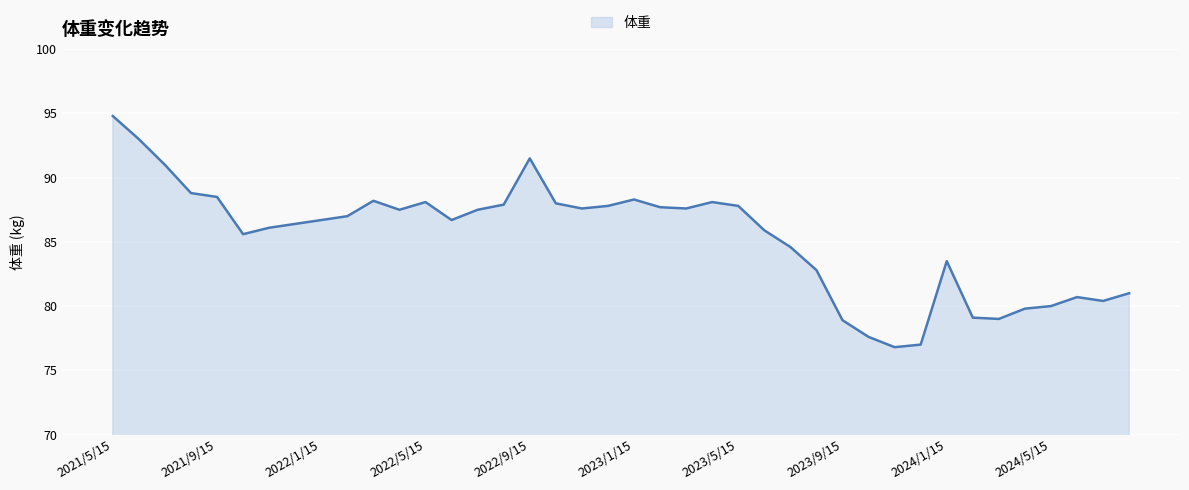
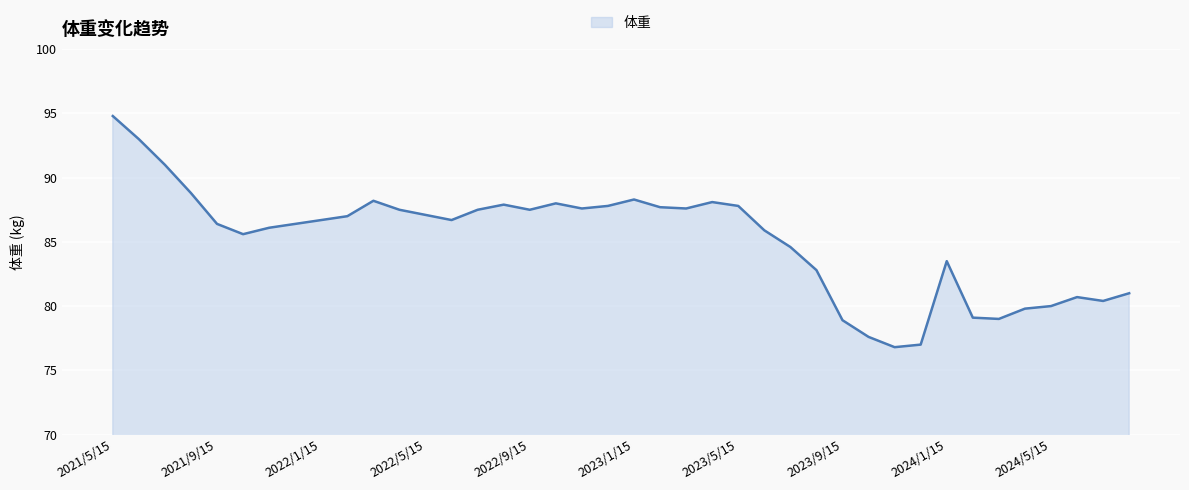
2021/9/15: 88.5 -> 86.4
2022/5/15: 88.1 -> 87.1
2022/9/15: 91.5 -> 87.5
